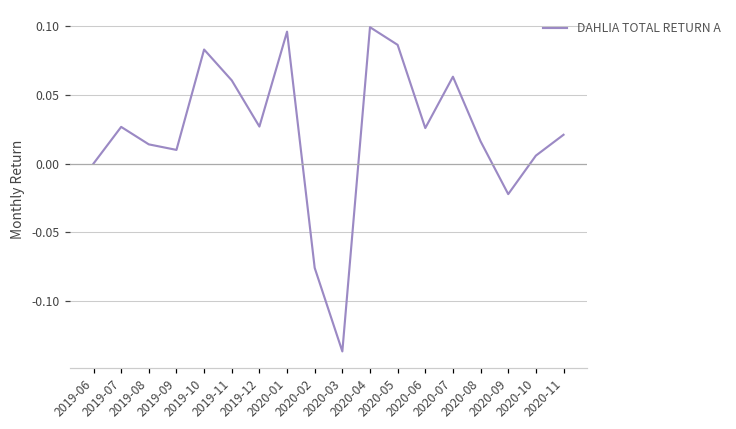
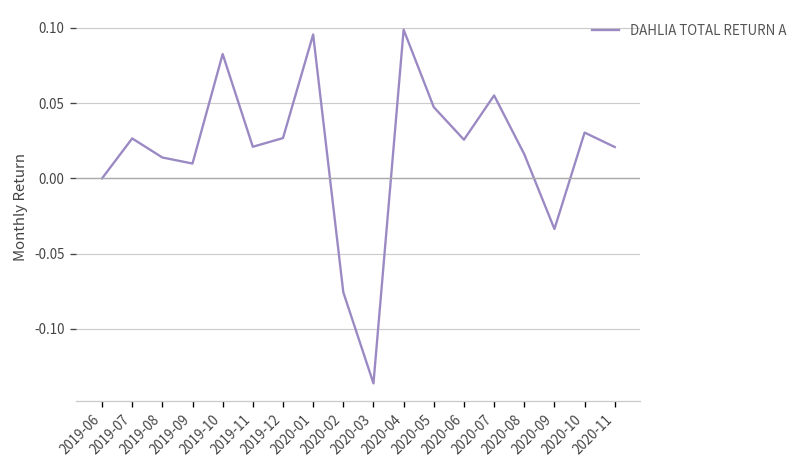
2019-11: 0.060 -> 0.021
2020-05: 0.086 -> 0.047
2020-07: 0.063 -> 0.055
2020-09: -0.022 -> -0.034
2020-10: 0.006 -> 0.030
